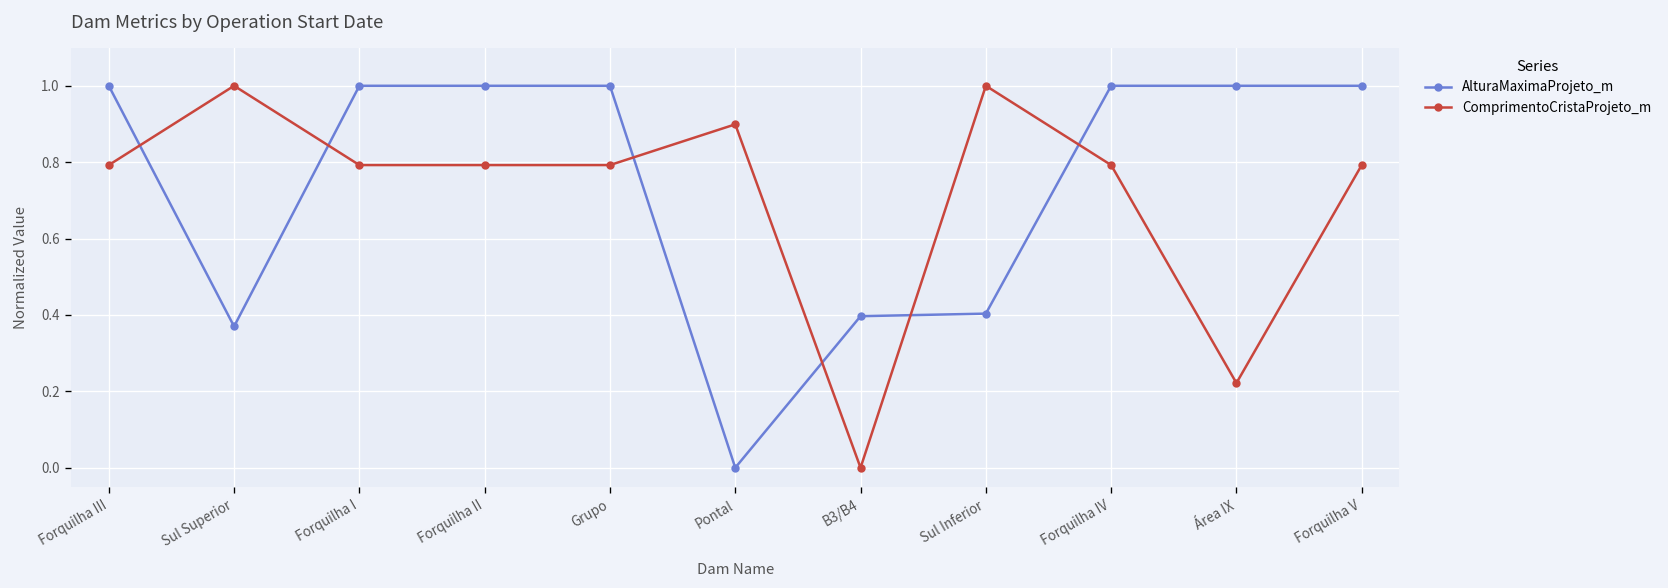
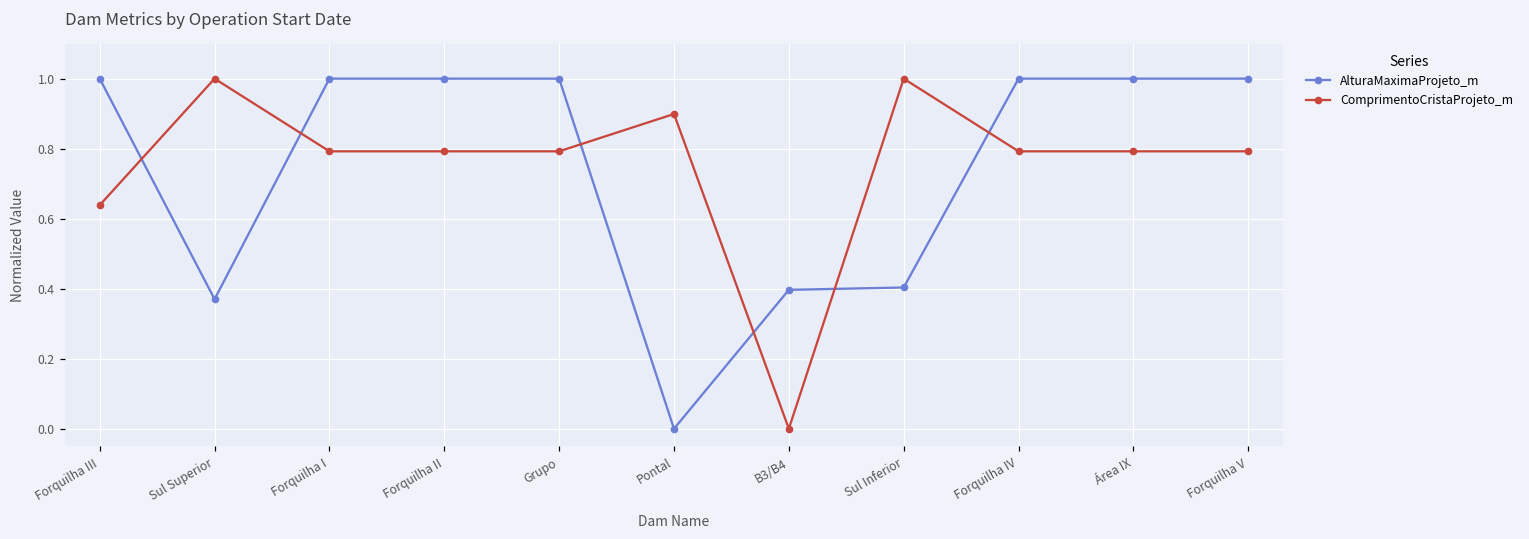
ComprimentoCristaProjeto_m, Forquilha III: 0.79 -> 0.64
ComprimentoCristaProjeto_m, Área IX: 0.22 -> 0.79
